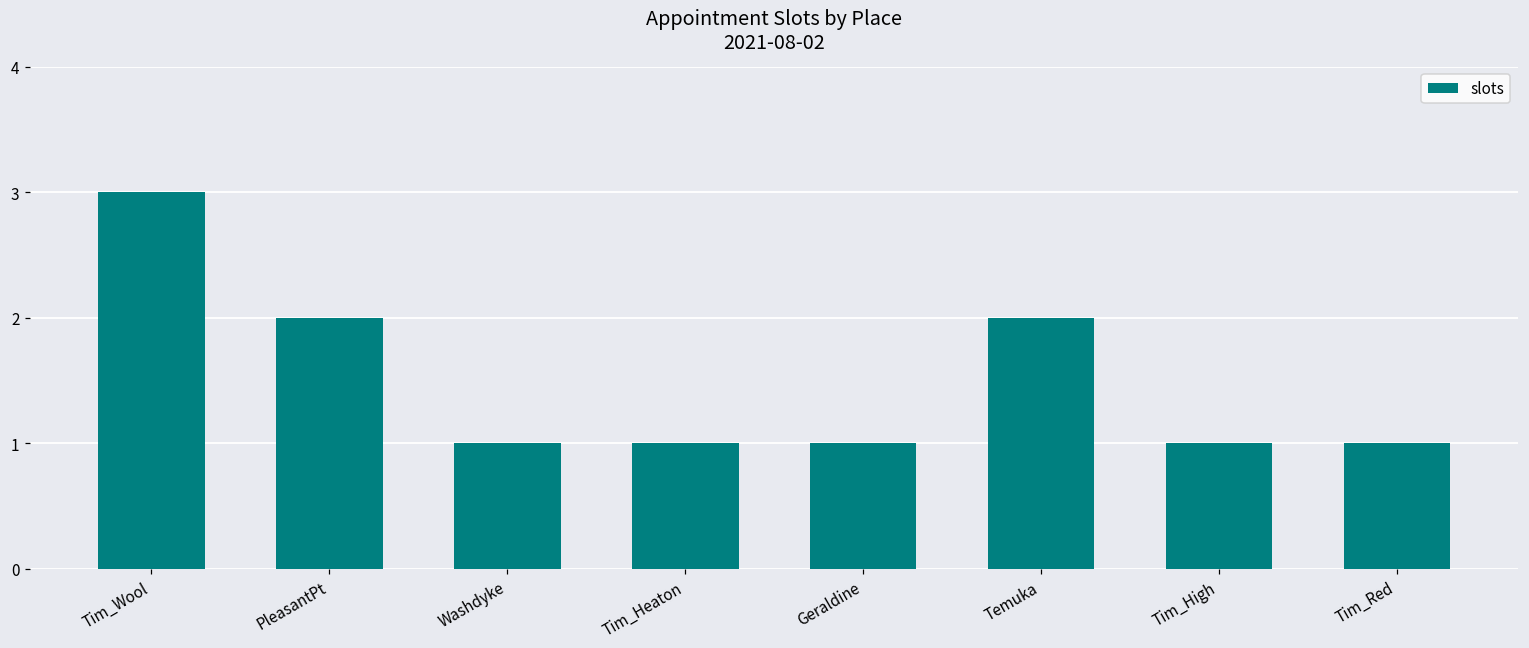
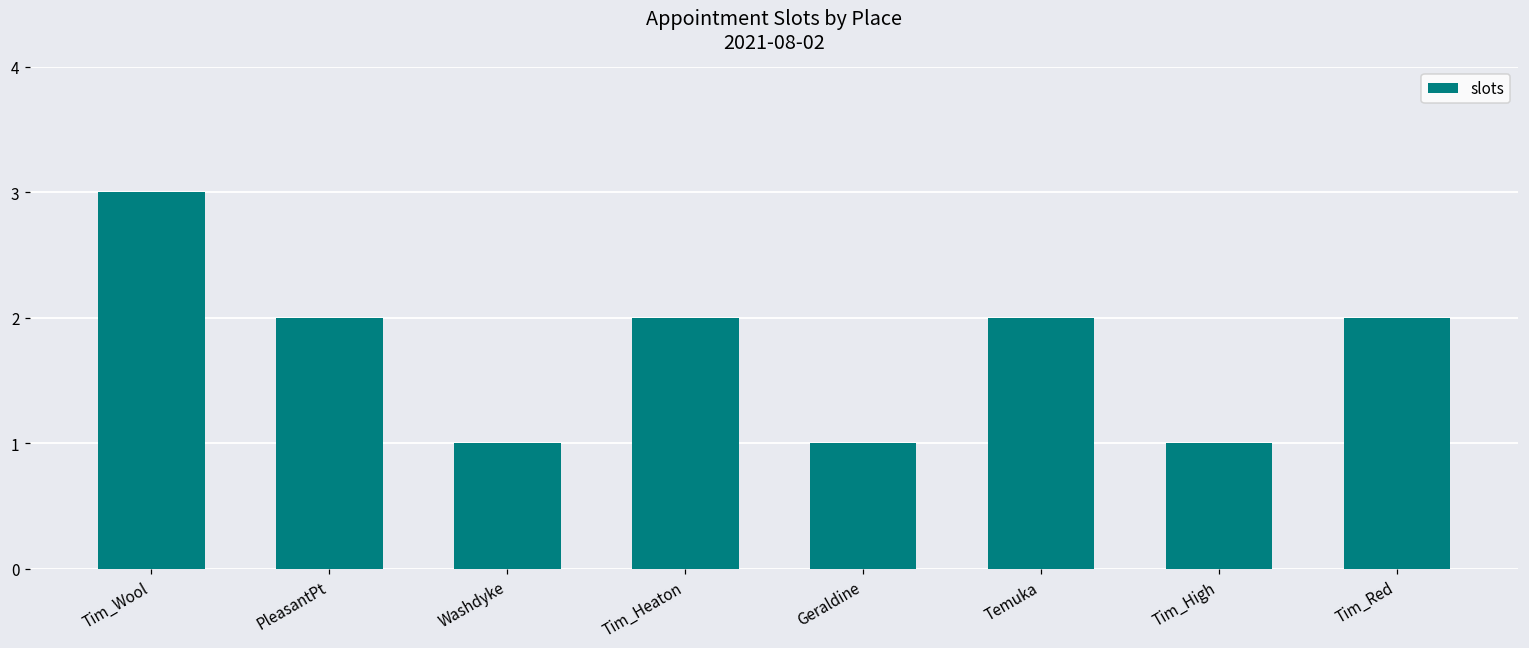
Tim_Heaton: 1 -> 2
Tim_Red: 1 -> 2
